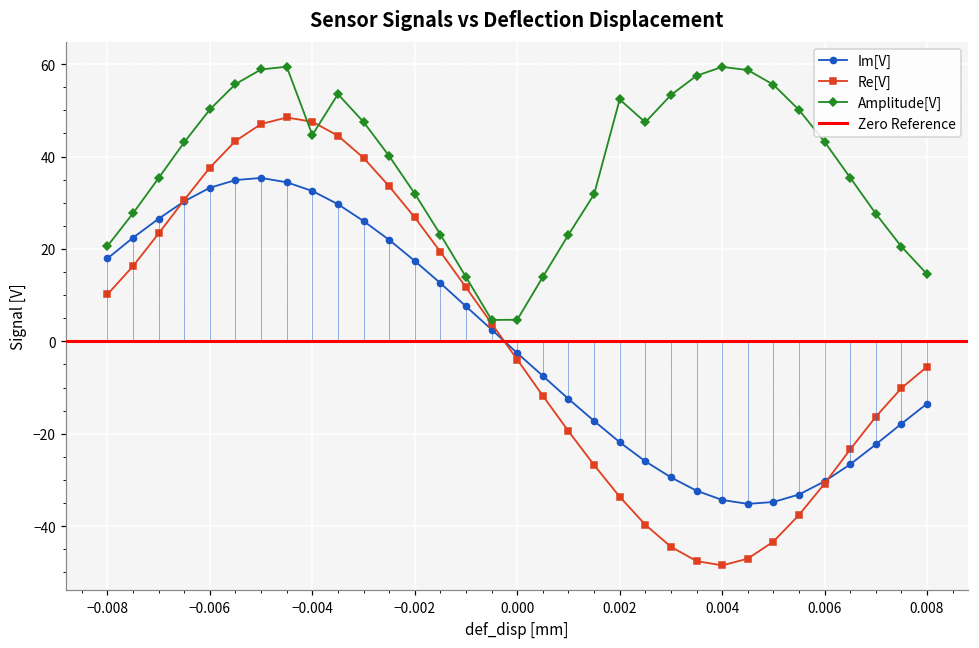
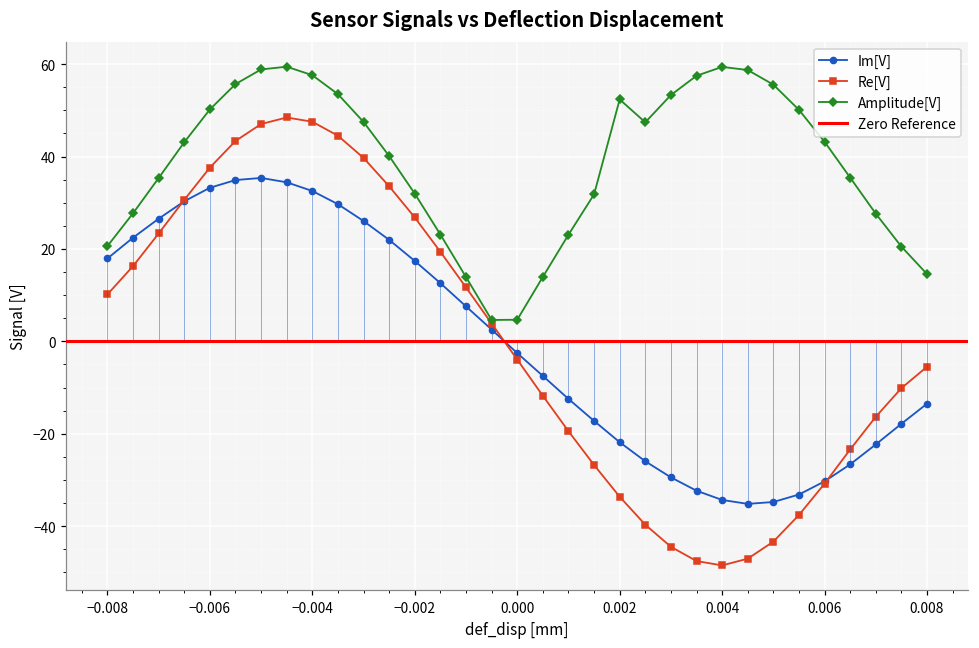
Amplitude[V], −0.004: 45 -> 58
